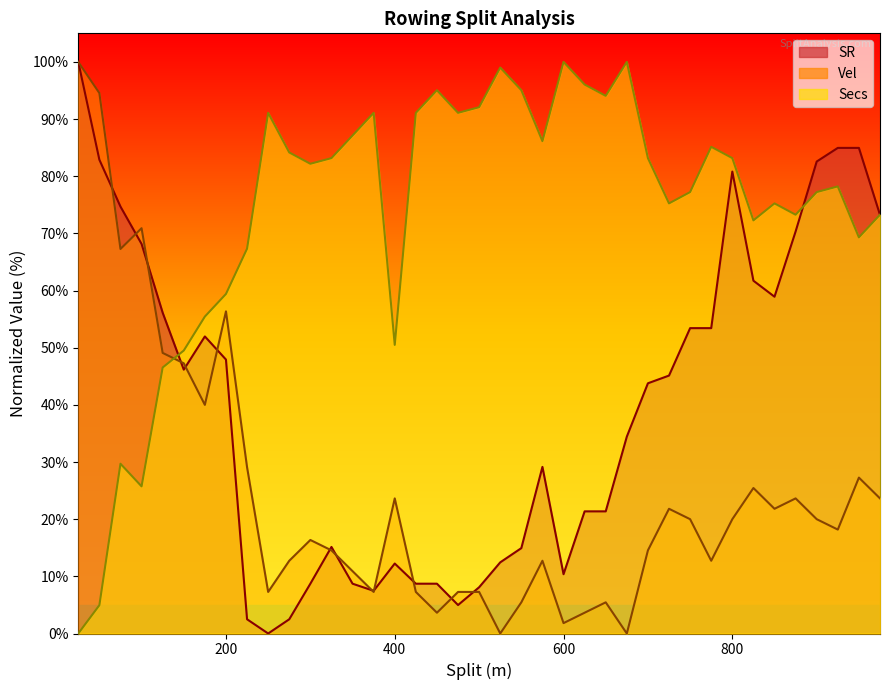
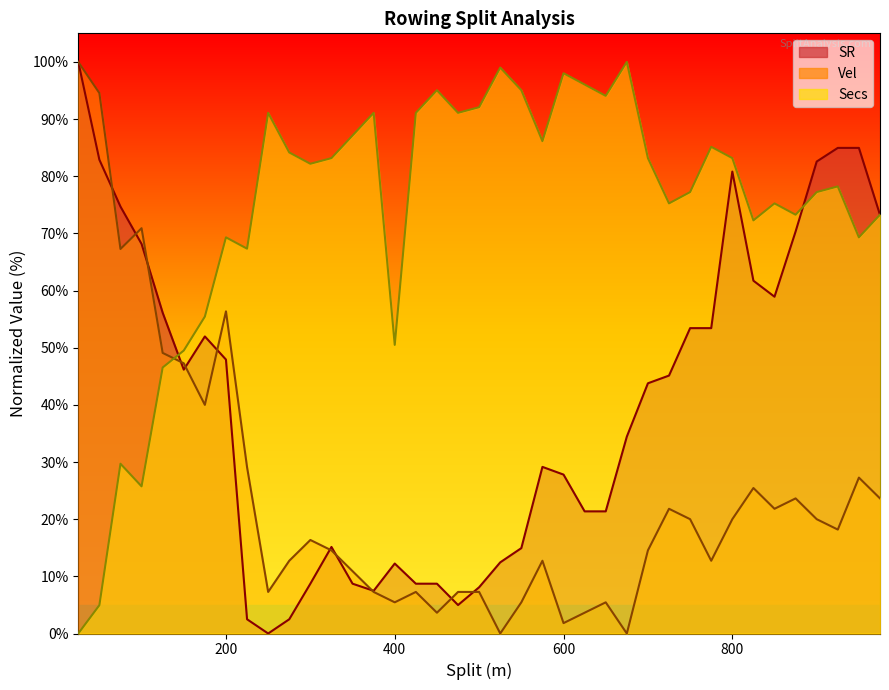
Secs, 200: 59% -> 69%
Vel, 400: 24% -> 5%
SR, 600: 10% -> 28%
Secs, 600: 100% -> 98%
